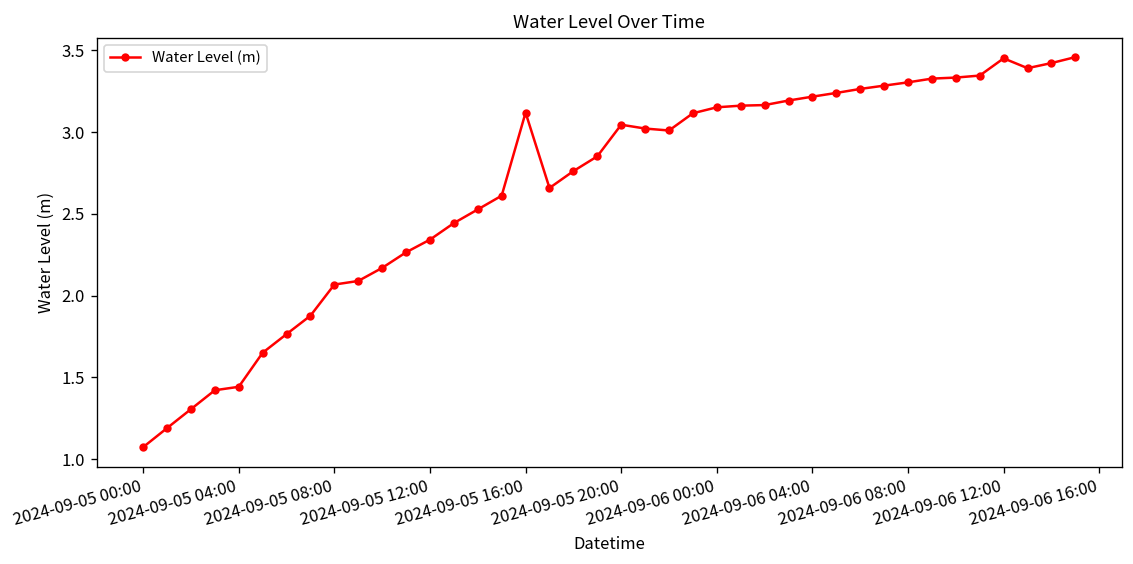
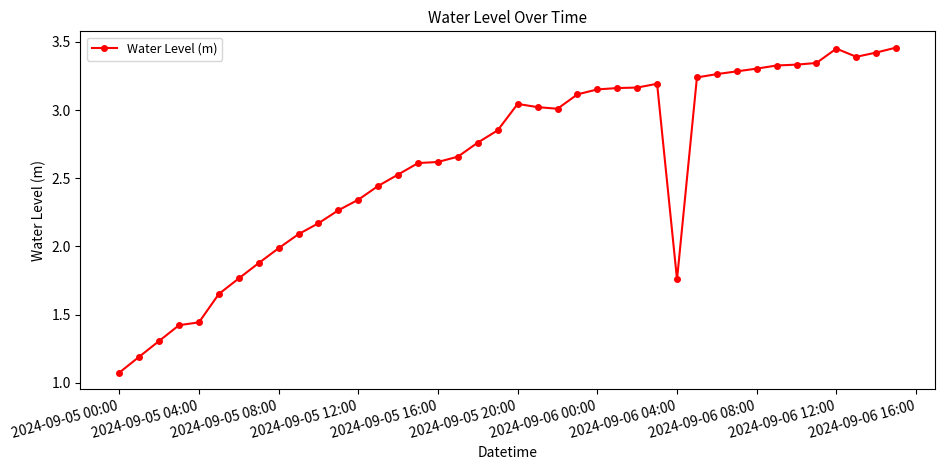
2024-09-05 08:00: 2.07 -> 1.99
2024-09-05 16:00: 3.12 -> 2.62
2024-09-06 04:00: 3.22 -> 1.76
